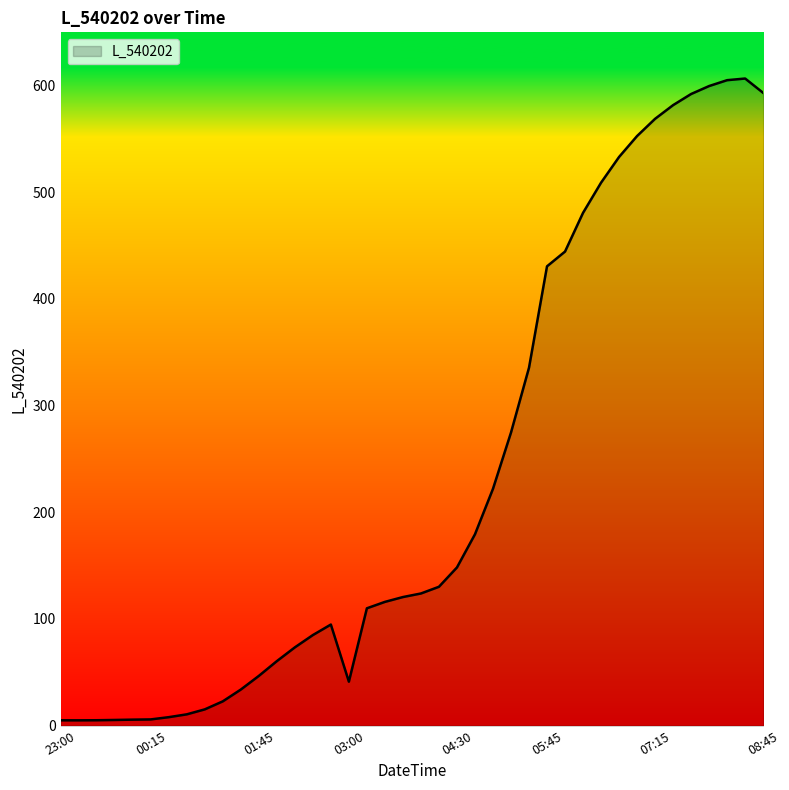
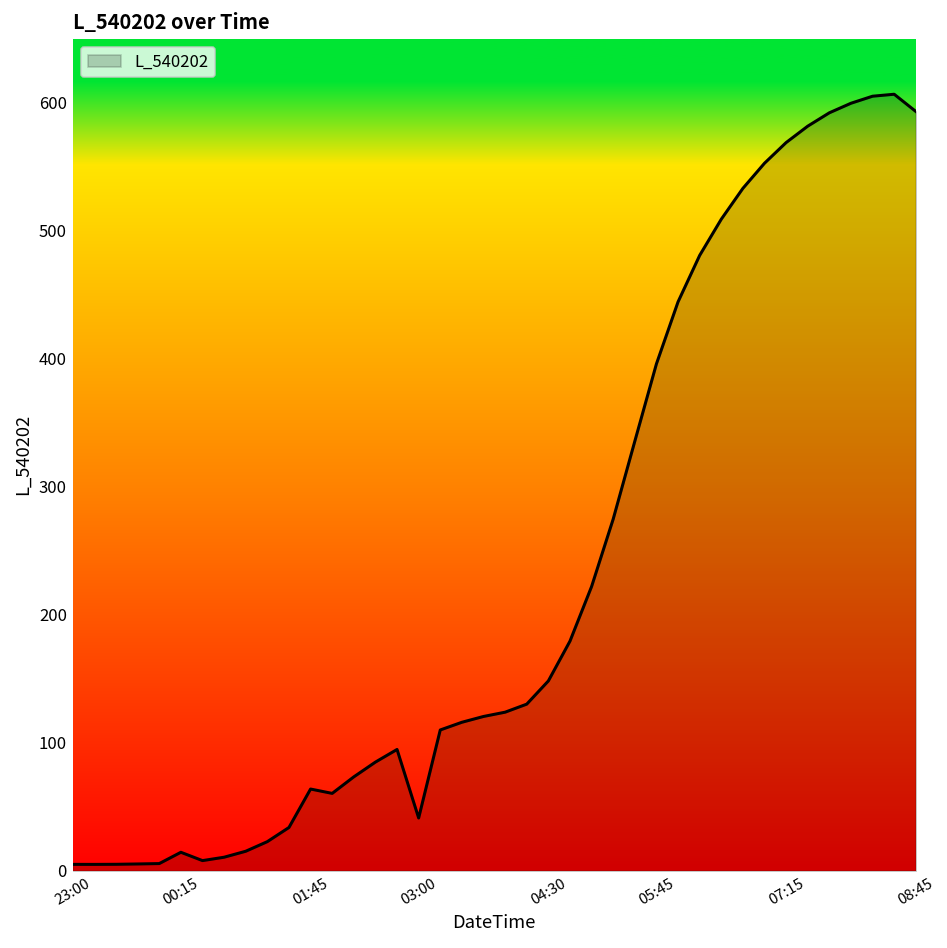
00:15: 6 -> 14
01:45: 47 -> 64
05:45: 431 -> 396
